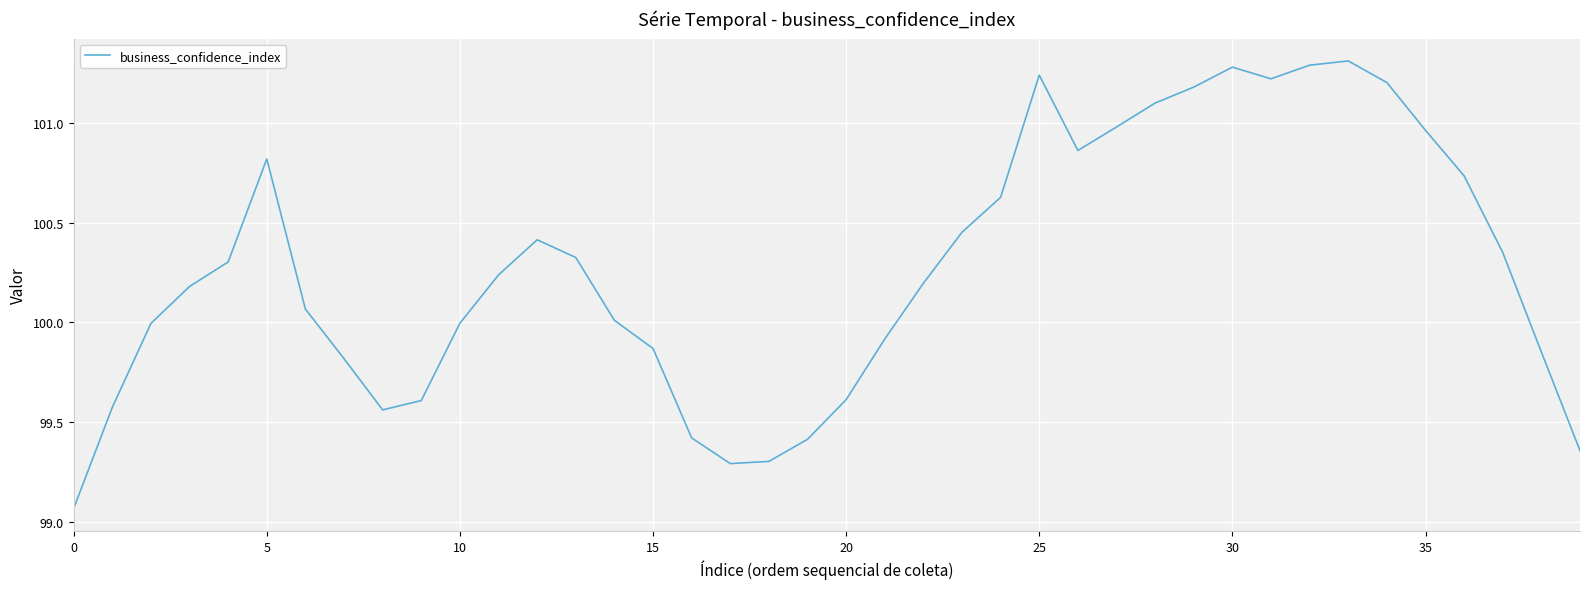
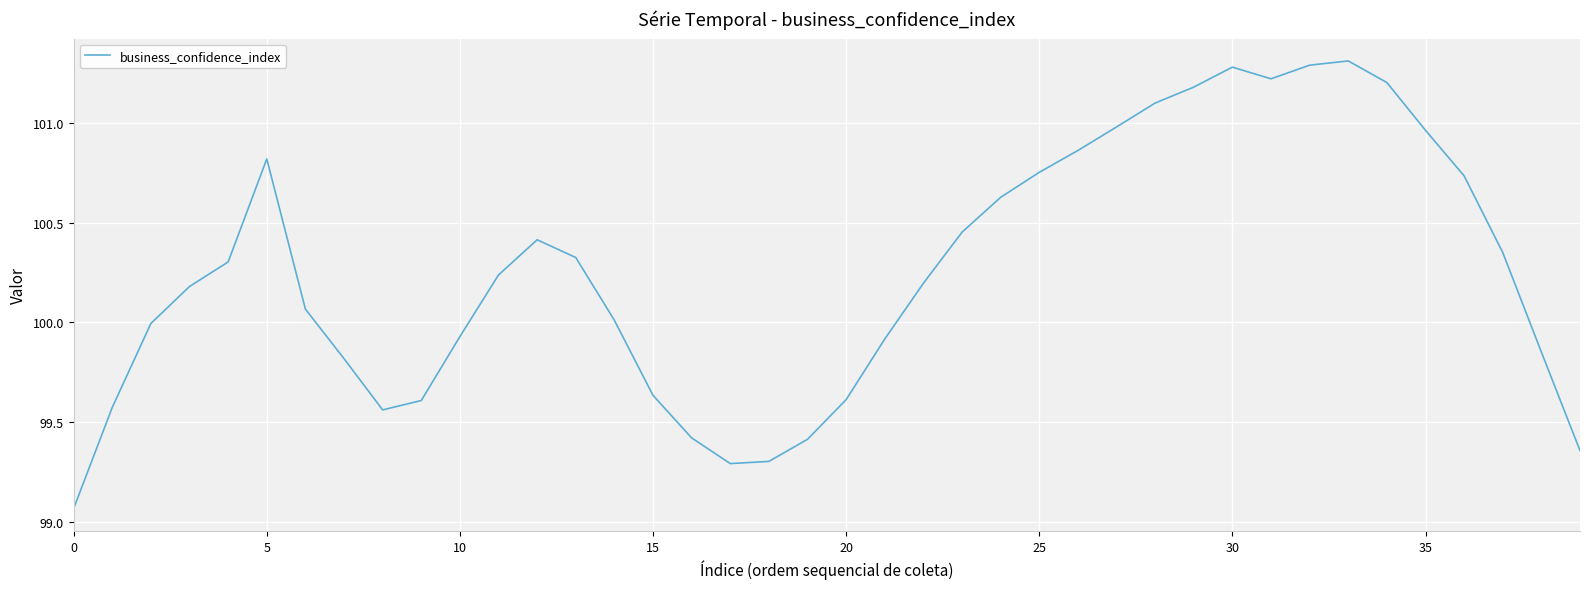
10: 100.00 -> 99.93
15: 99.87 -> 99.63
25: 101.24 -> 100.75
